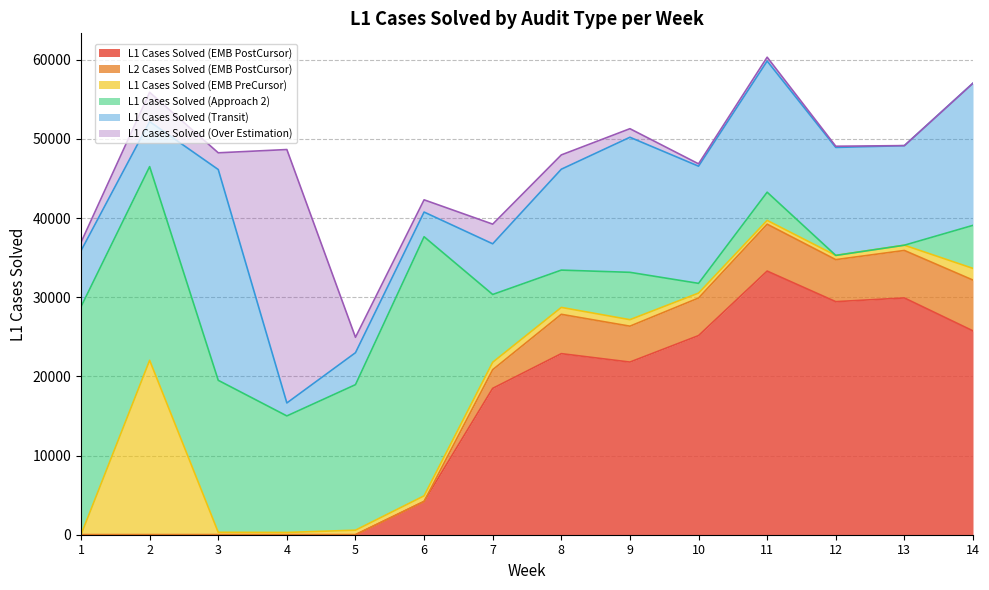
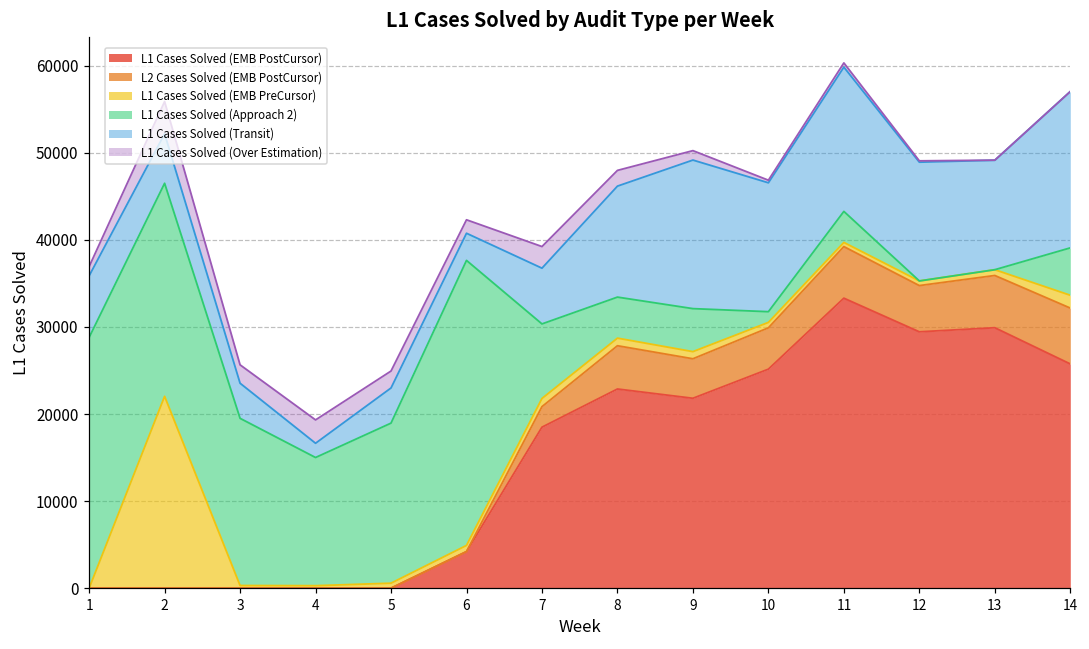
L1 Cases Solved (Transit), 3: 27000 -> 4000
L1 Cases Solved (Over Estimation), 4: 32000 -> 3000
L1 Cases Solved (Approach 2), 9: 6000 -> 5000
